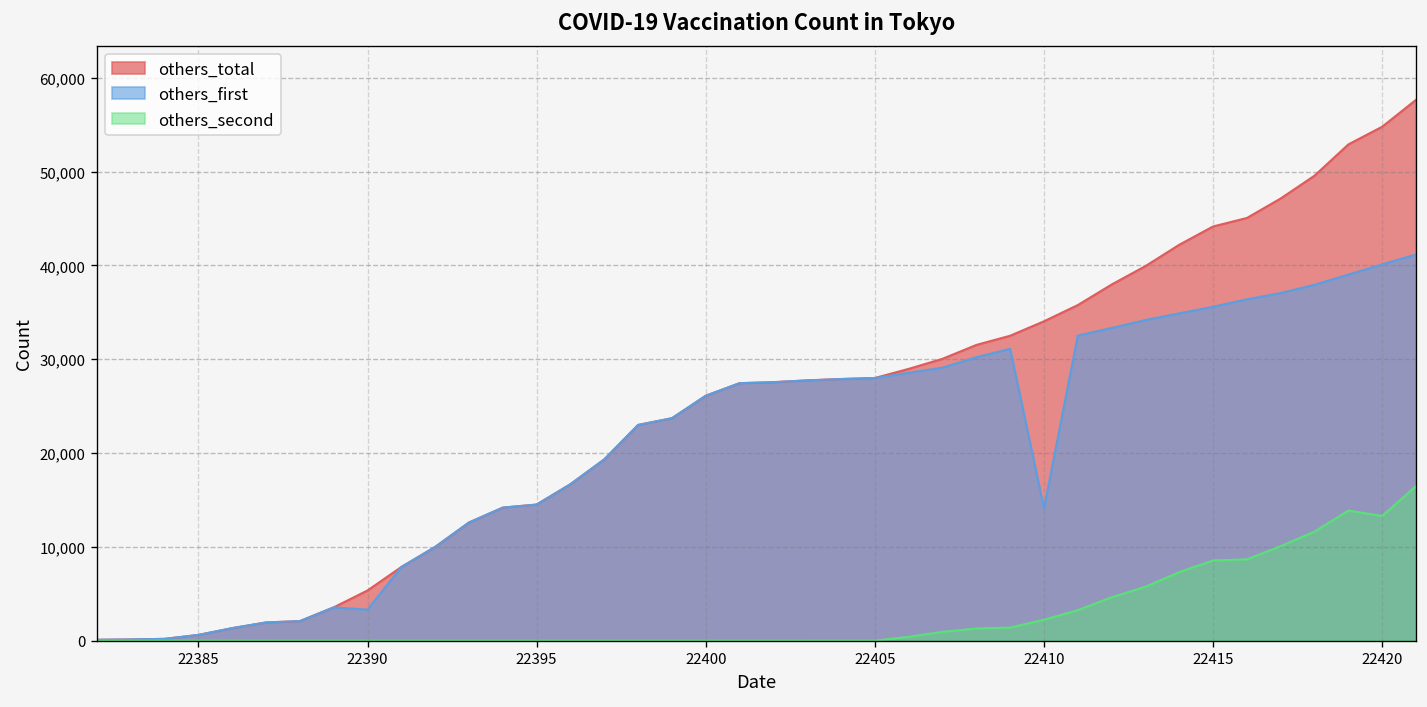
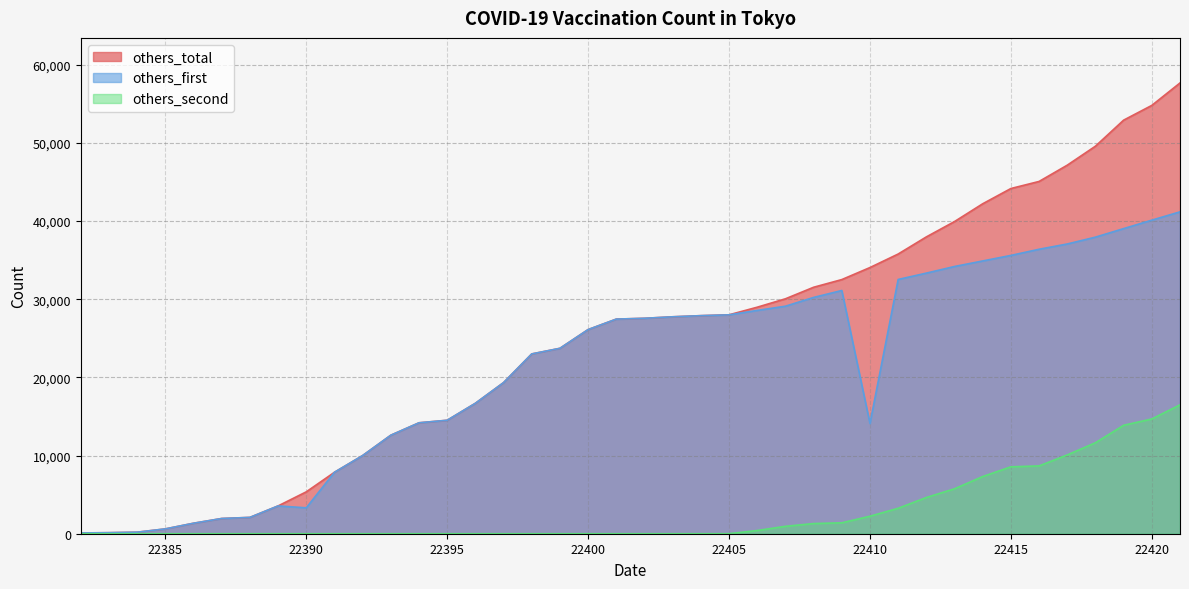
others_second, 22420: 13,000 -> 15,000
